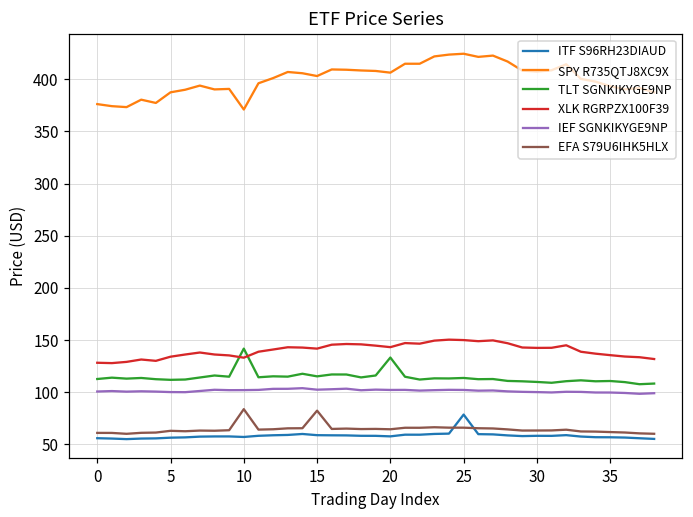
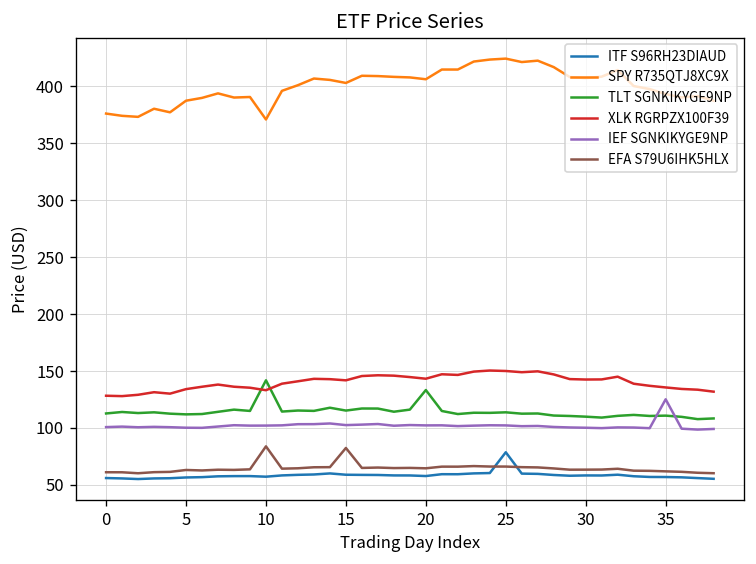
IEF SGNKIKYGE9NP, 35: 100 -> 130
